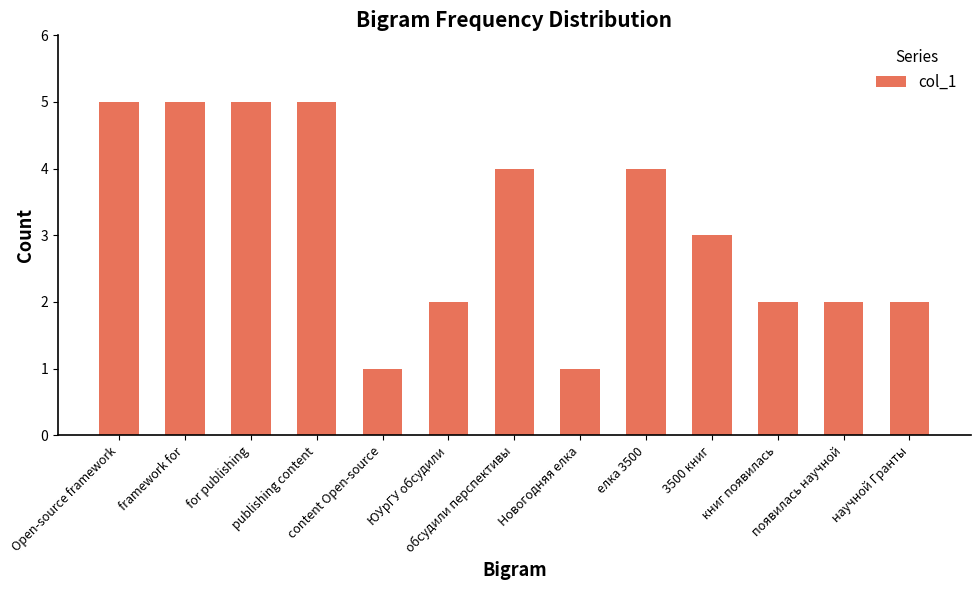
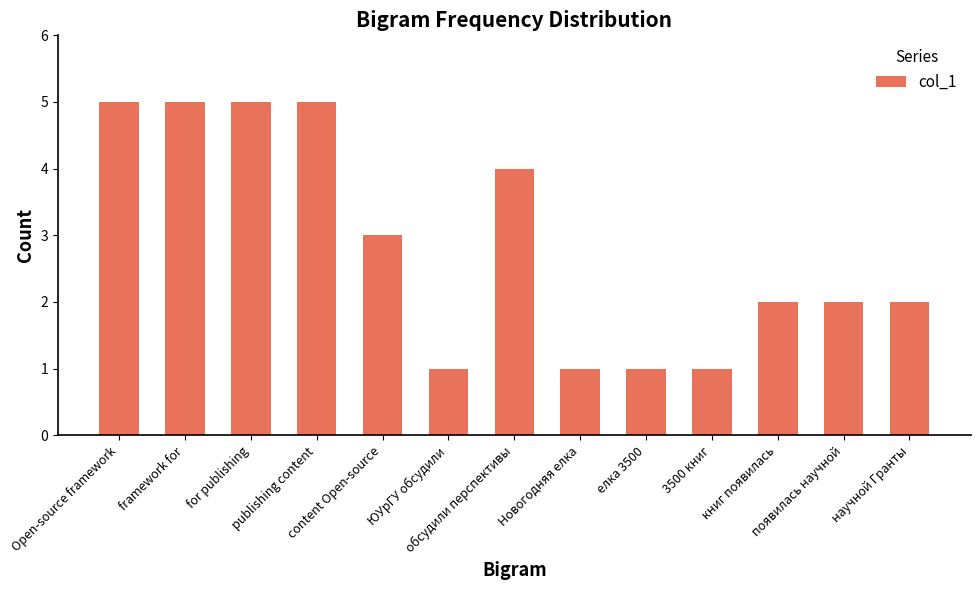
content Open-source: 1 -> 3
ЮУрГУ обсудили: 2 -> 1
елка 3500: 4 -> 1
3500 книг: 3 -> 1
